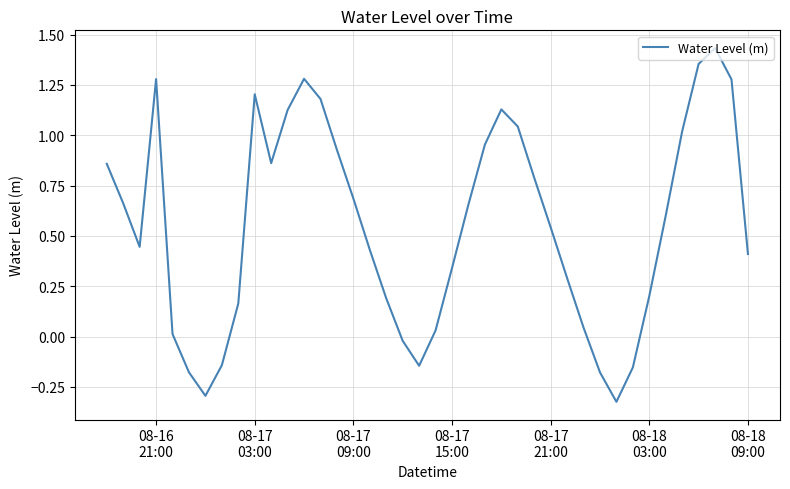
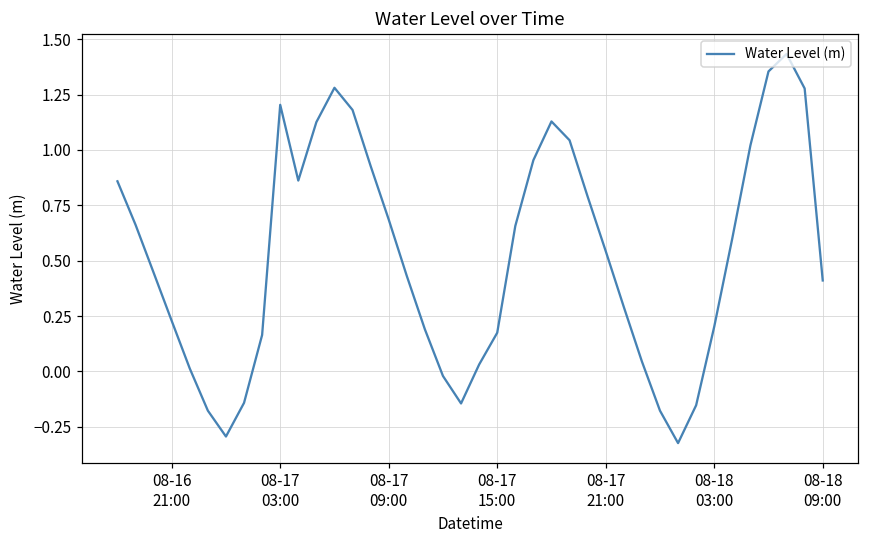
08-16 21:00: 1.28 -> 0.23
08-17 15:00: 0.34 -> 0.17
